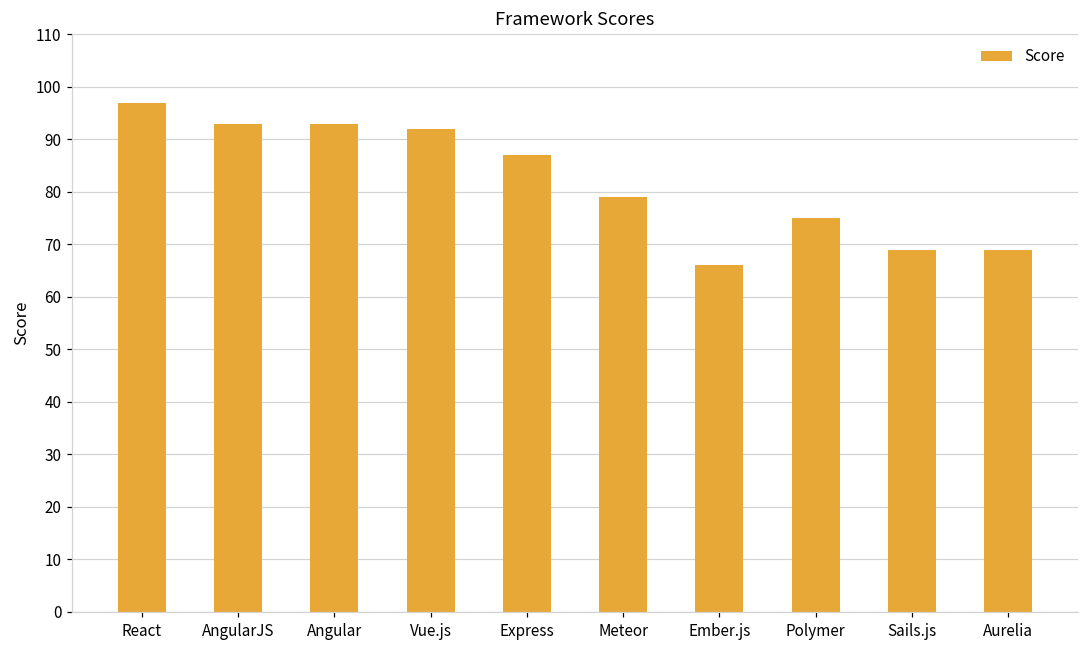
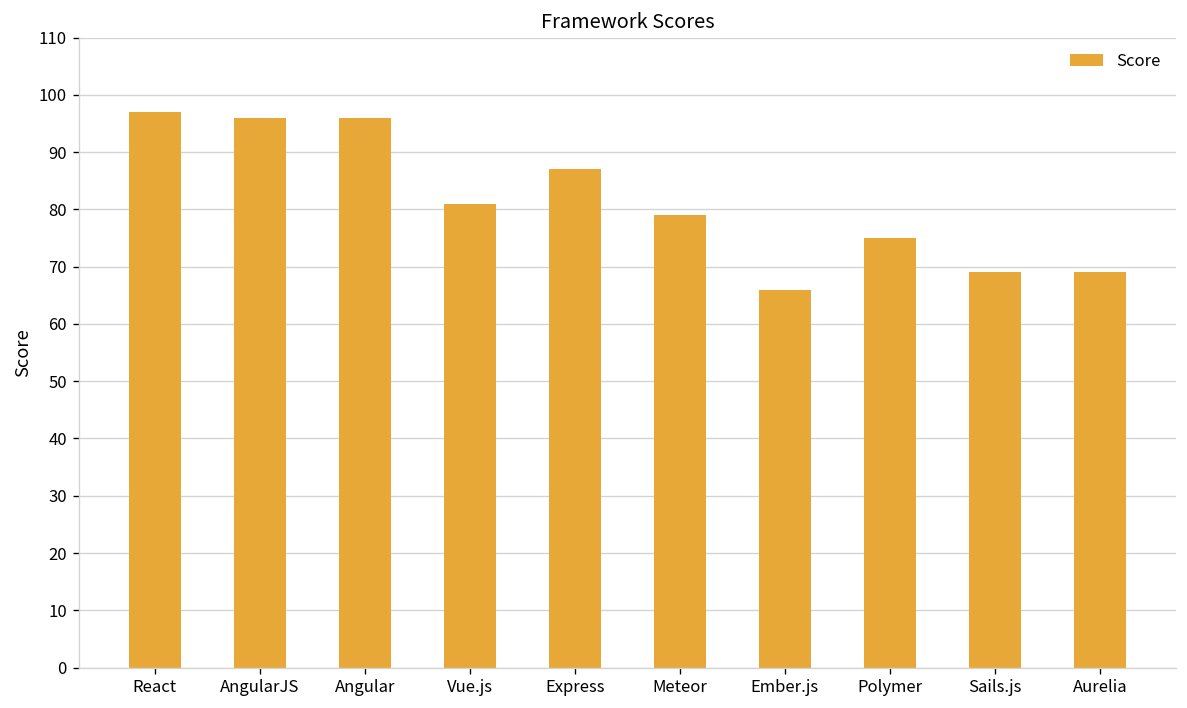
AngularJS: 93 -> 96
Angular: 93 -> 96
Vue.js: 92 -> 81
